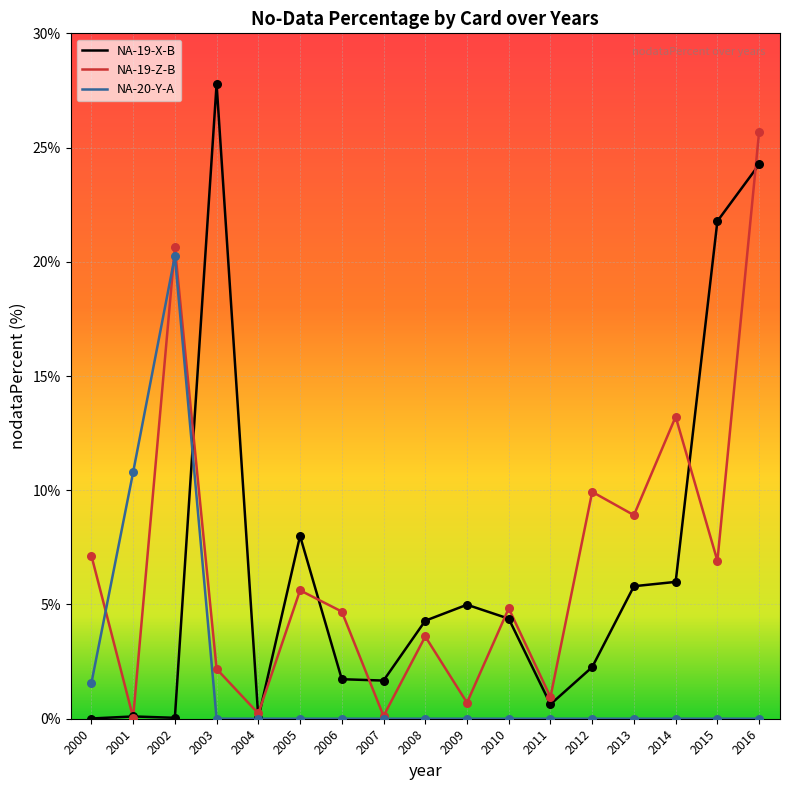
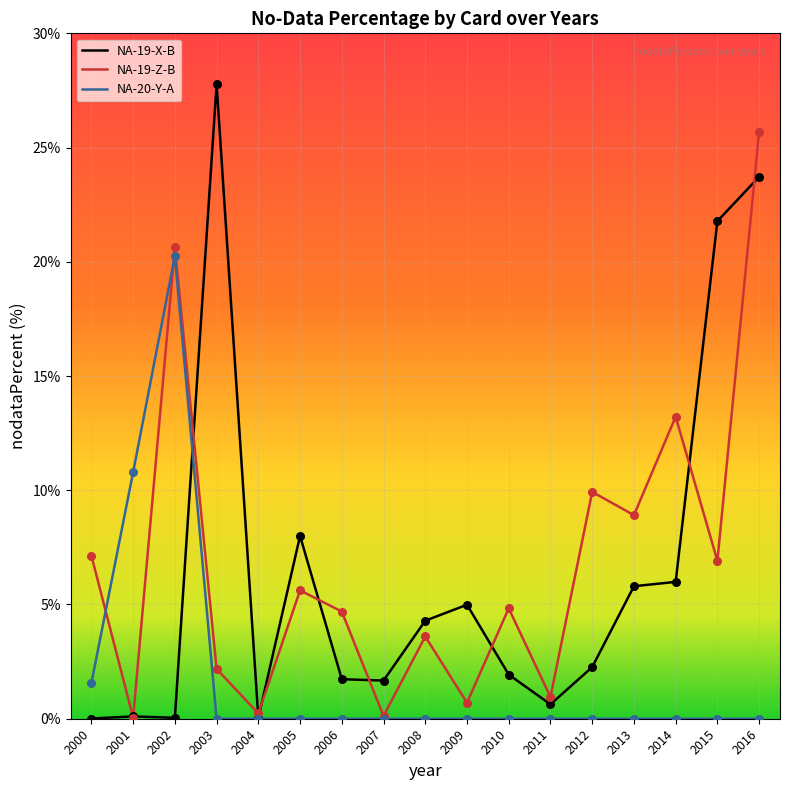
NA-19-X-B, 2010: 4.4% -> 1.9%
NA-19-X-B, 2016: 24.3% -> 23.7%
